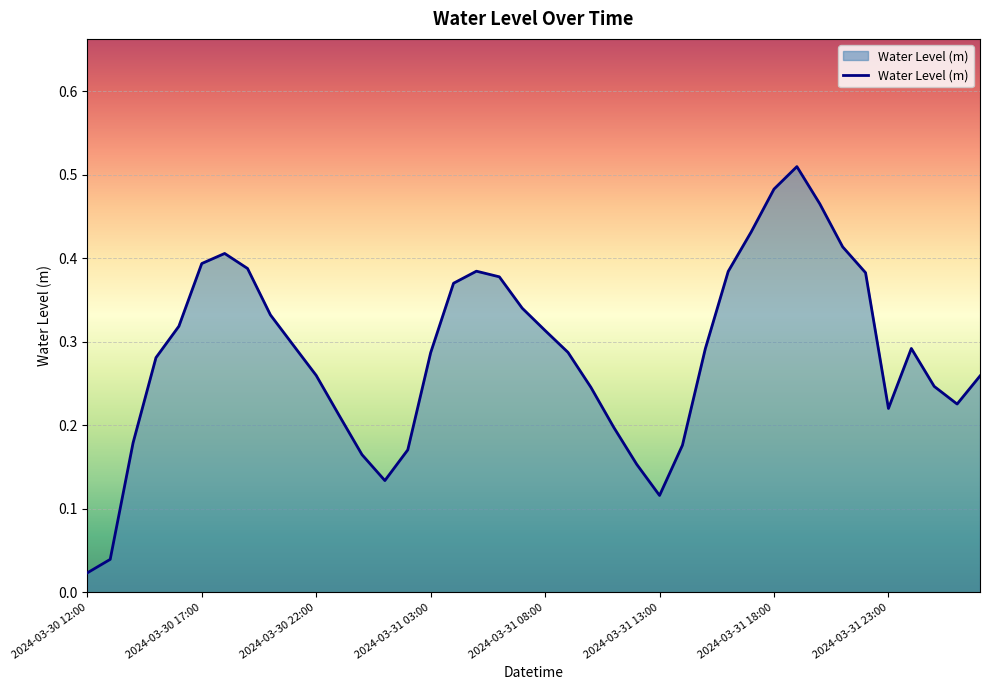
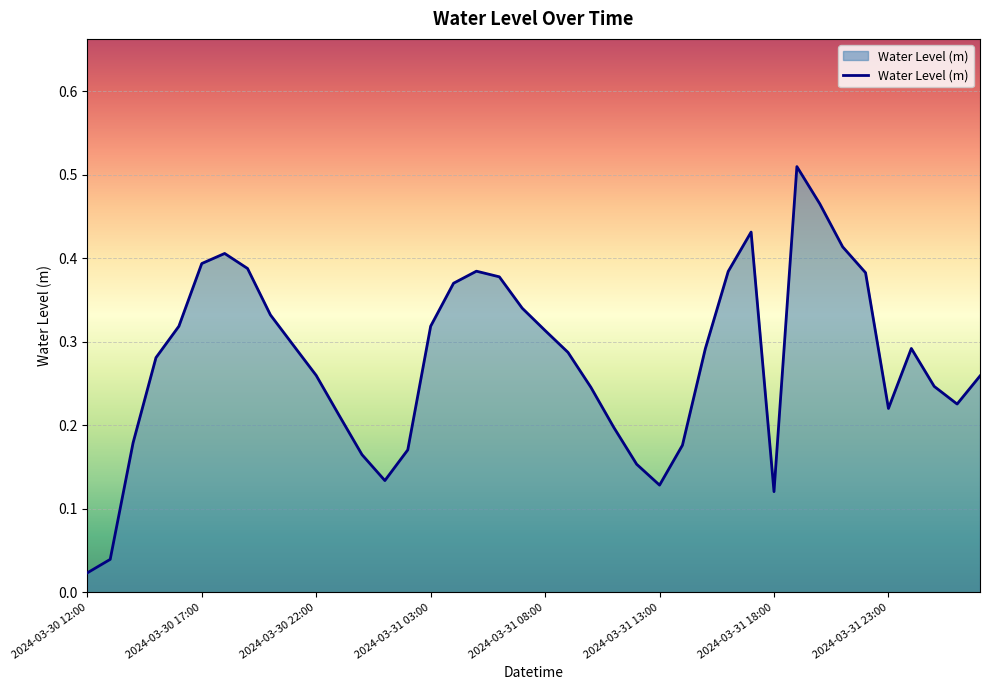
2024-03-31 03:00: 0.29 -> 0.32
2024-03-31 13:00: 0.12 -> 0.13
2024-03-31 18:00: 0.48 -> 0.12
